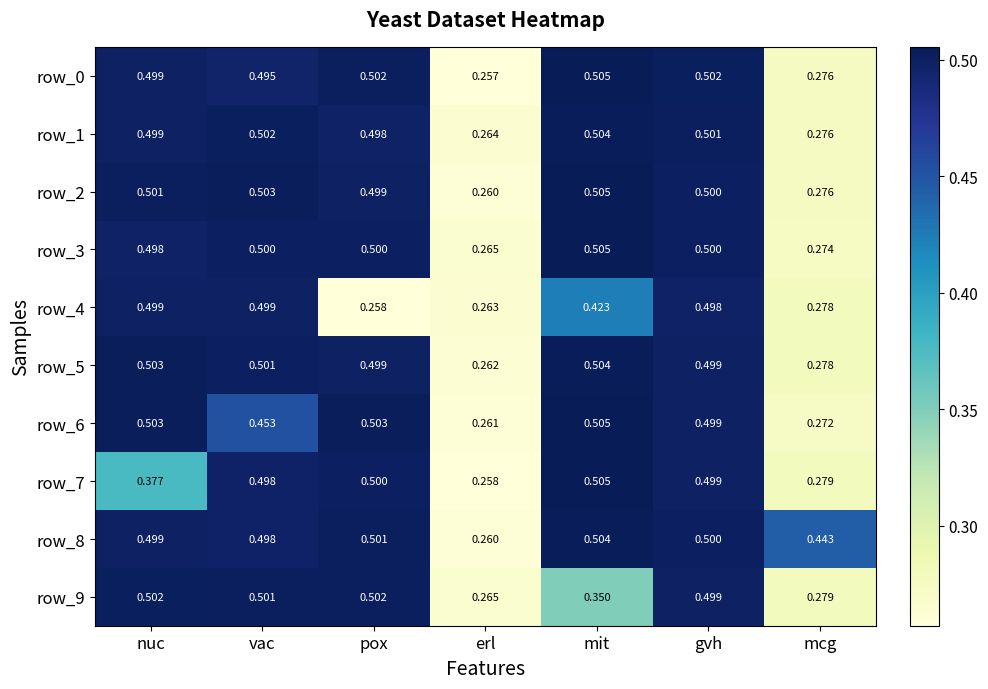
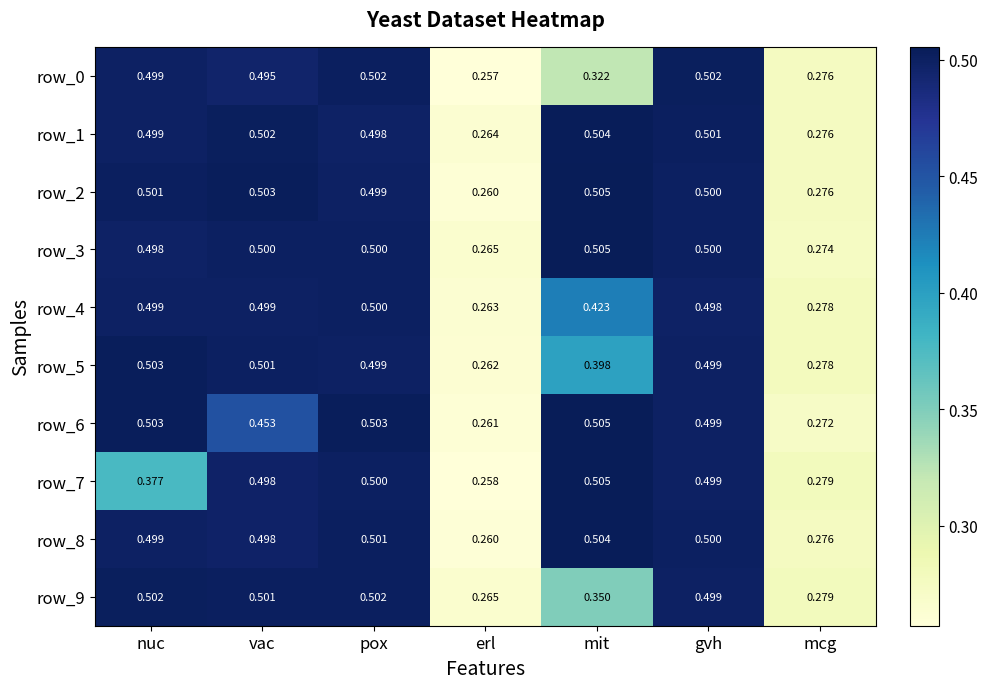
row_0, mit: 0.505 -> 0.322
row_4, pox: 0.258 -> 0.500
row_5, mit: 0.504 -> 0.398
row_8, mcg: 0.443 -> 0.276
